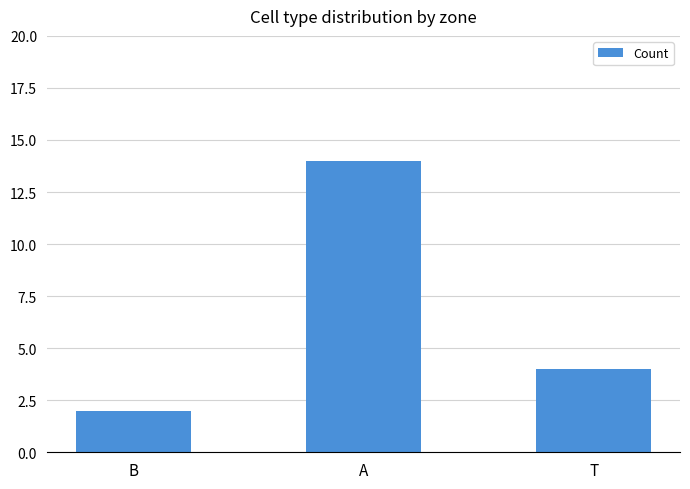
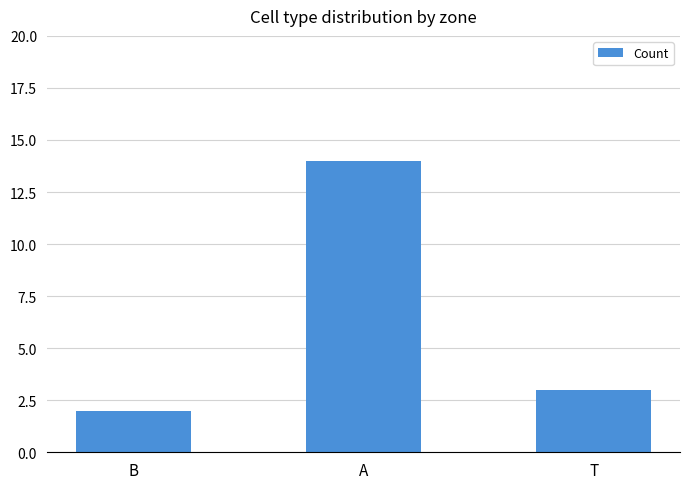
T: 4 -> 3
